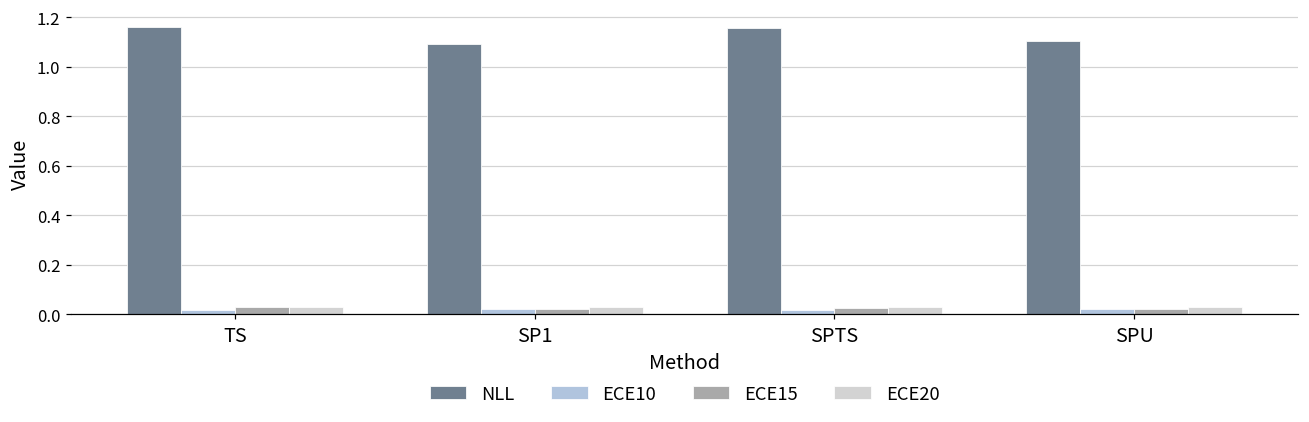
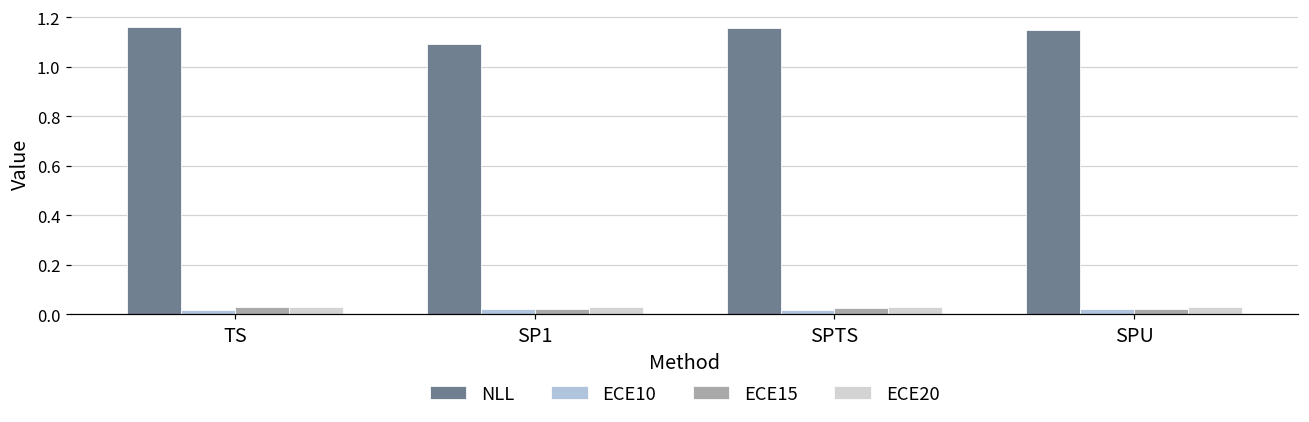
NLL, SPU: 1.11 -> 1.15
